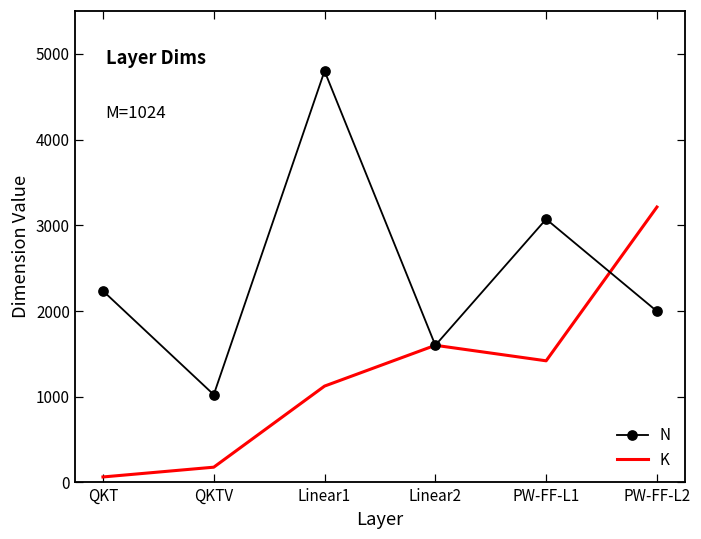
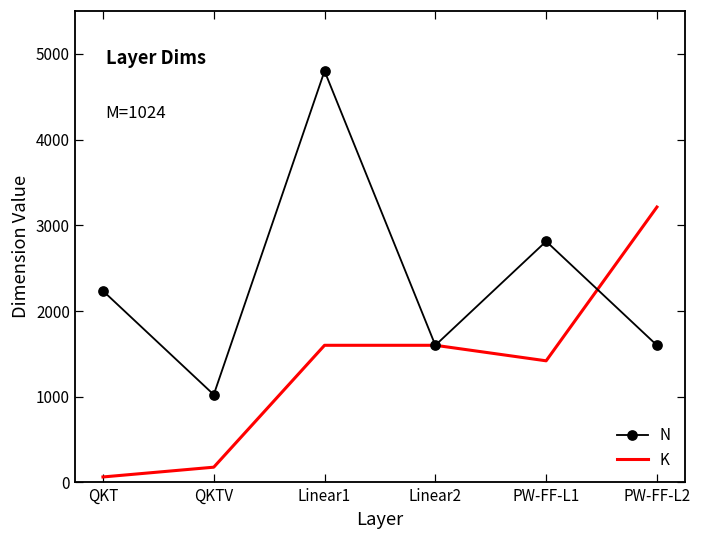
K, Linear1: 1100 -> 1600
N, PW-FF-L1: 3100 -> 2800
N, PW-FF-L2: 2000 -> 1600
